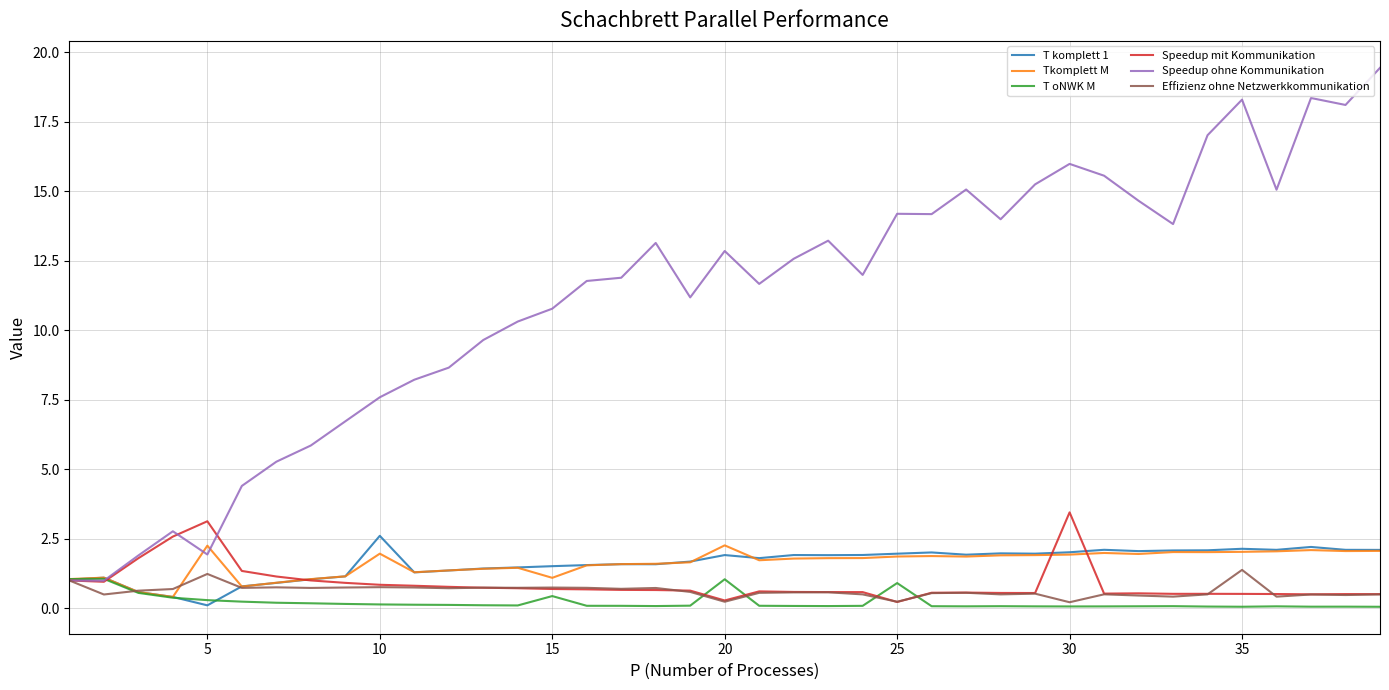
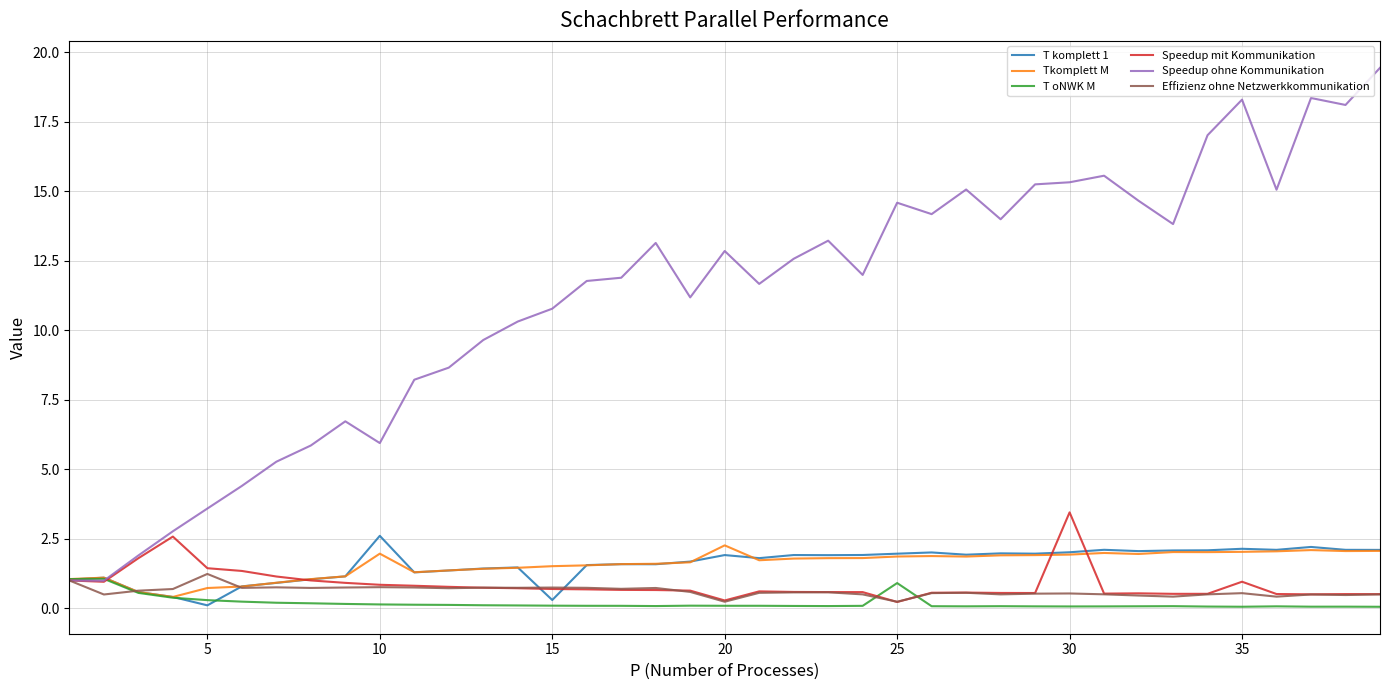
Tkomplett M, 5: 2.3 -> 0.7
Speedup mit Kommunikation, 5: 3.1 -> 1.4
Speedup ohne Kommunikation, 5: 1.9 -> 3.6
Speedup ohne Kommunikation, 10: 7.6 -> 5.9
T komplett 1, 15: 1.5 -> 0.3
Tkomplett M, 15: 1.1 -> 1.5
T oNWK M, 15: 0.4 -> 0.1
T oNWK M, 20: 1.0 -> 0.1
Speedup ohne Kommunikation, 25: 14.2 -> 14.6
Speedup ohne Kommunikation, 30: 16.0 -> 15.3
Effizienz ohne Netzwerkkommunikation, 30: 0.2 -> 0.5
Speedup mit Kommunikation, 35: 0.5 -> 1.0
Effizienz ohne Netzwerkkommunikation, 35: 1.4 -> 0.5
